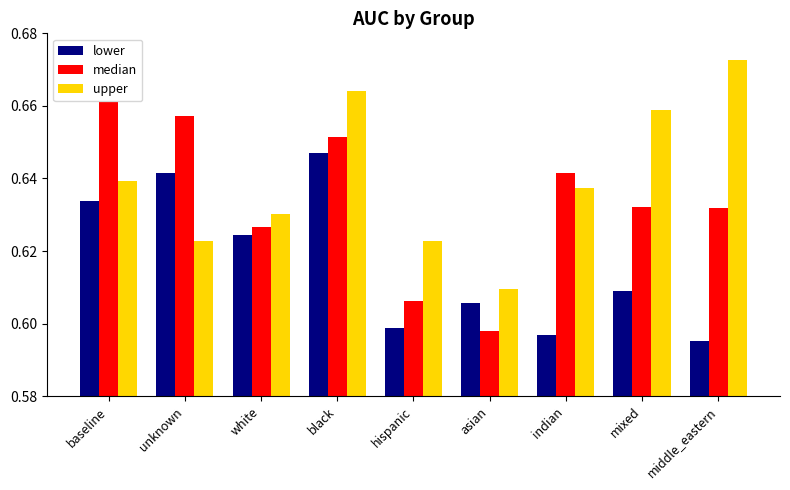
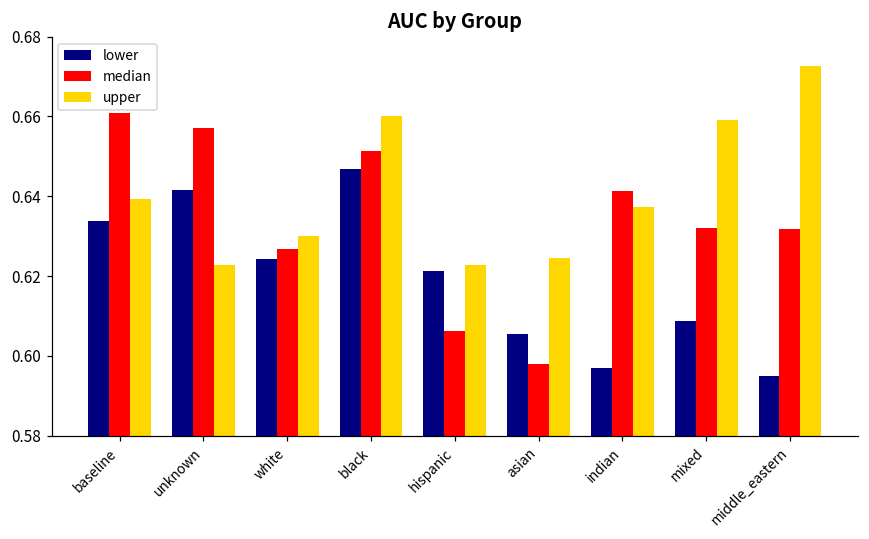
upper, black: 0.664 -> 0.660
lower, hispanic: 0.599 -> 0.621
upper, asian: 0.610 -> 0.625
